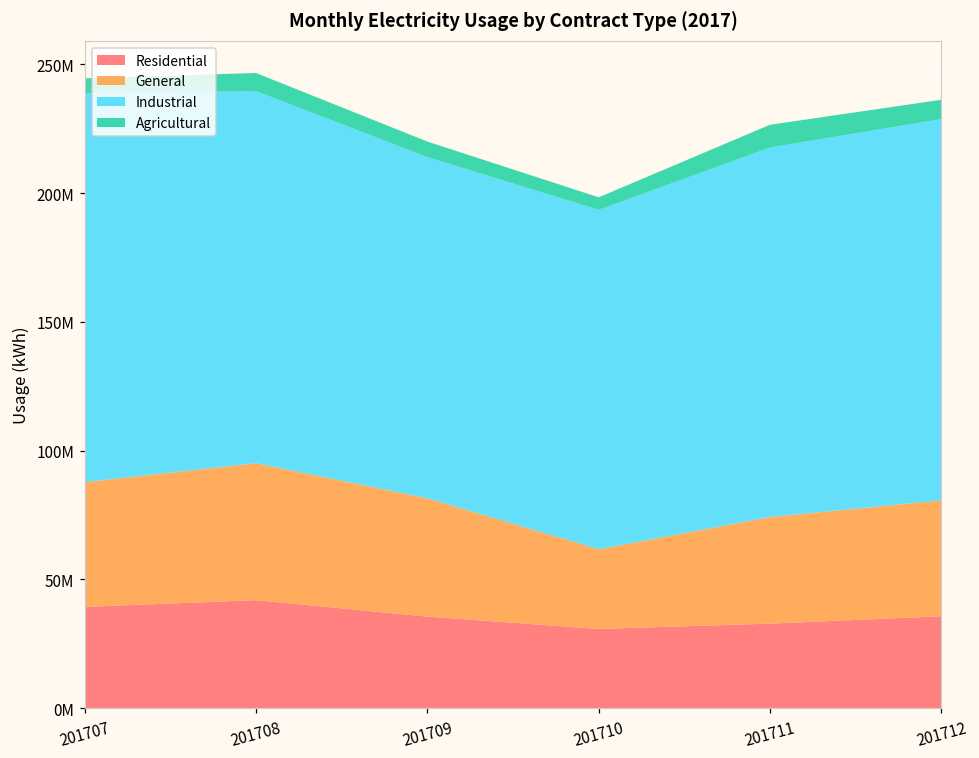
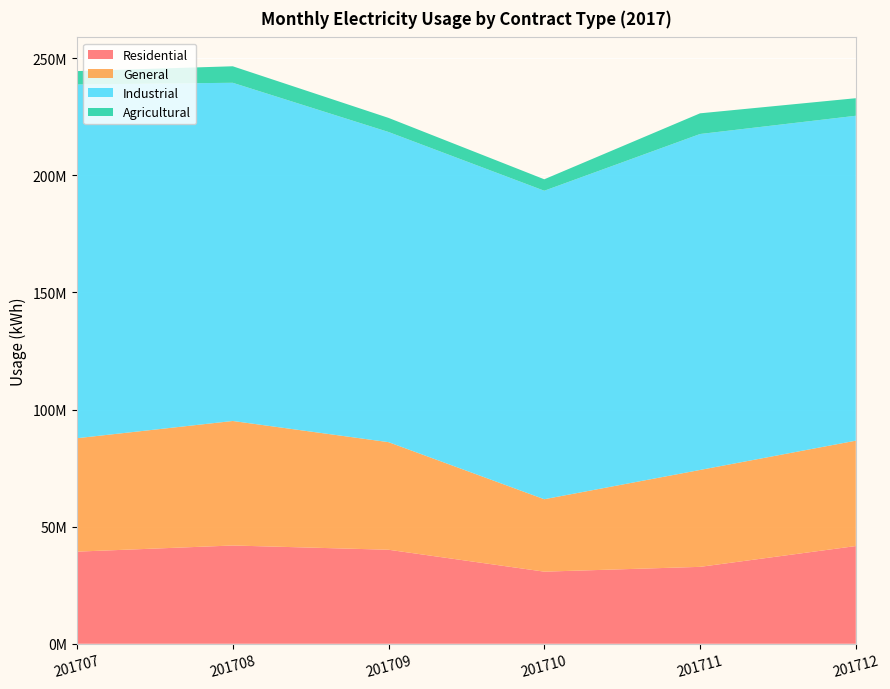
Residential, 201709: 36000000 -> 40000000
Residential, 201712: 36000000 -> 42000000
Industrial, 201712: 148000000 -> 139000000
